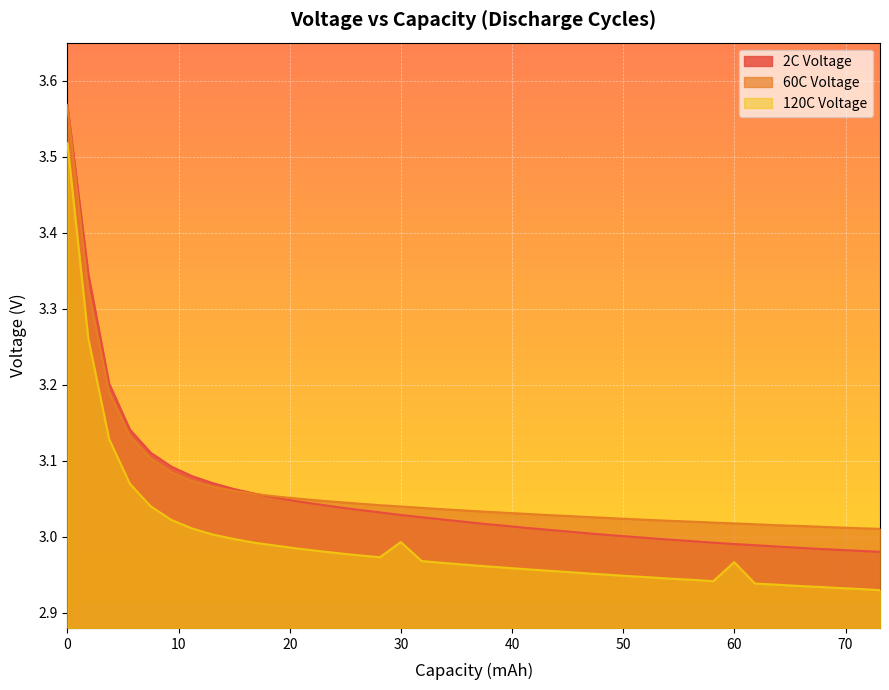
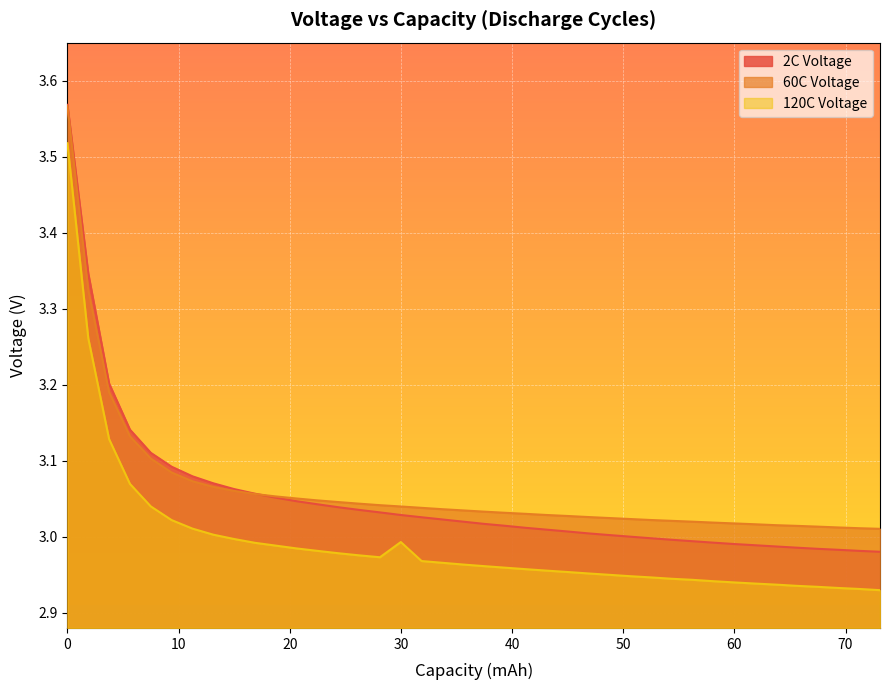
120C Voltage, 60: 2.97 -> 2.94
